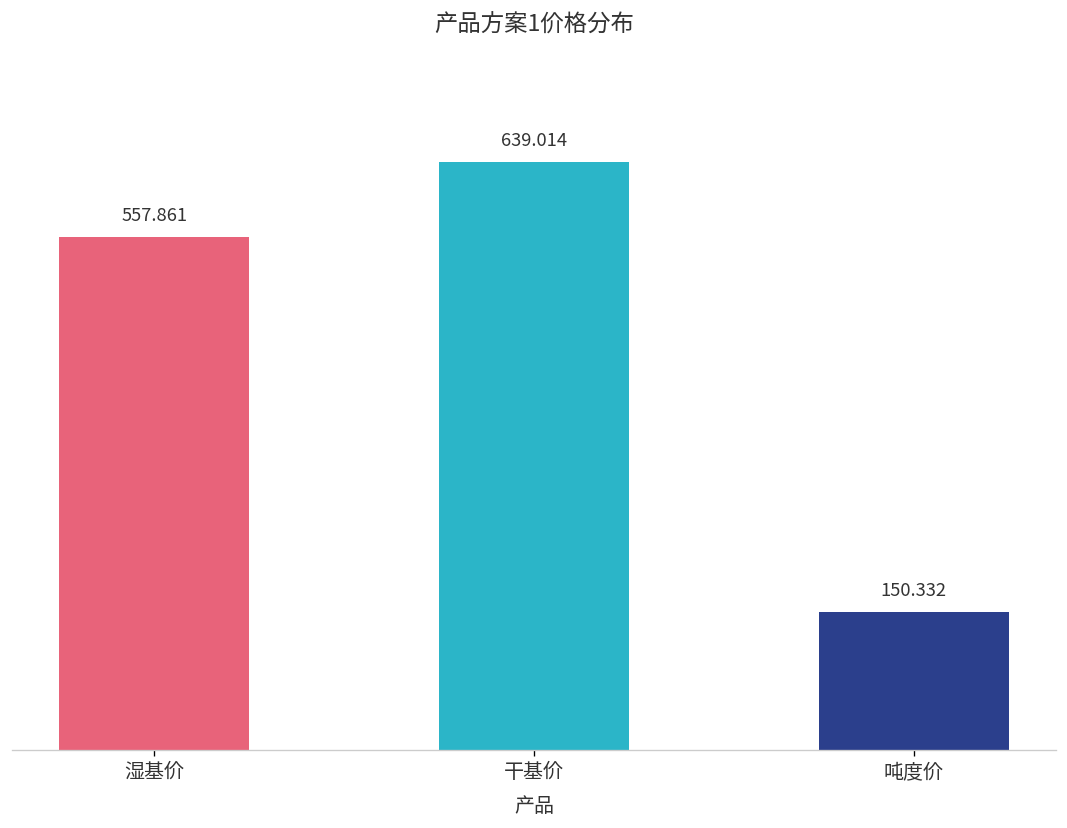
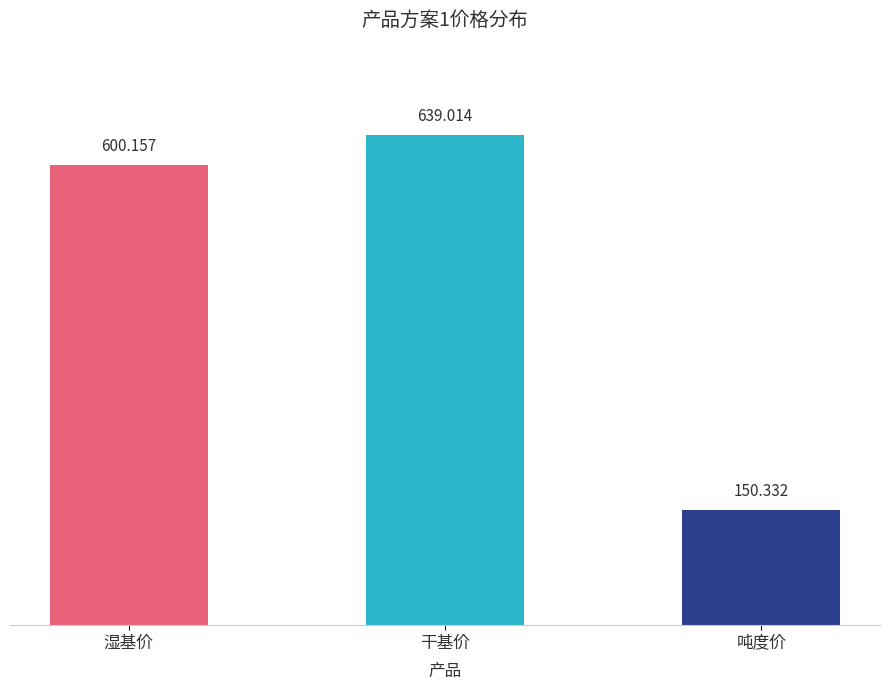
湿基价: 557.861 -> 600.157
